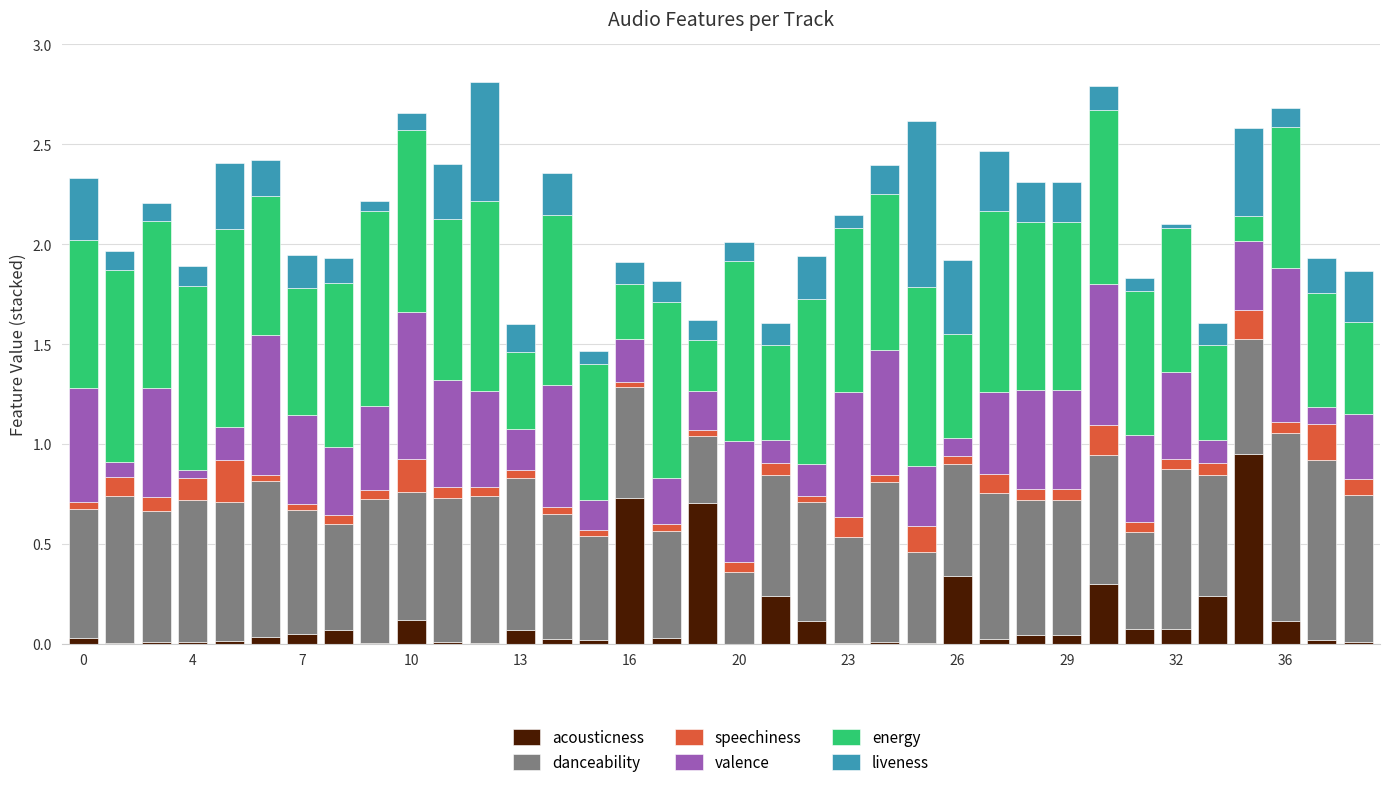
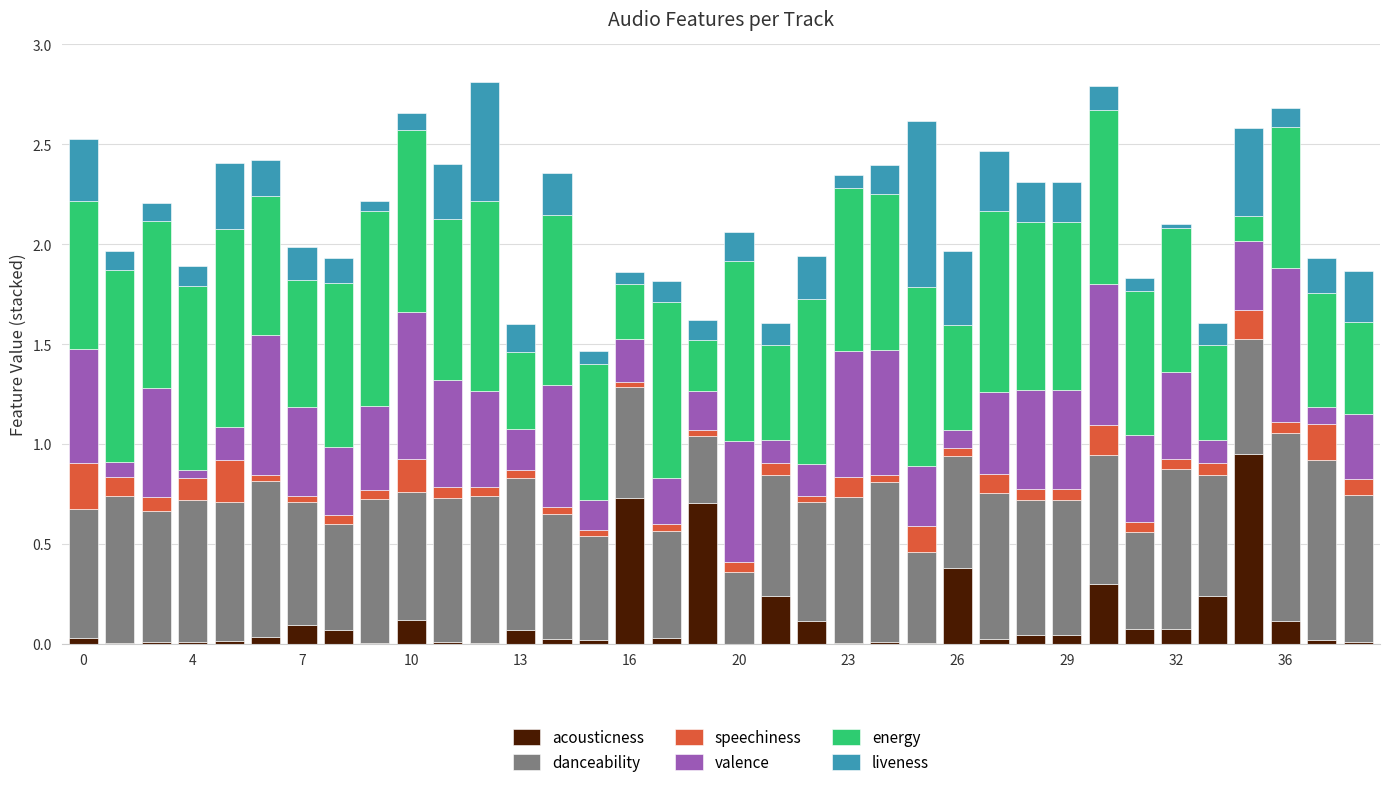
speechiness, 0: 0.03 -> 0.23
acousticness, 7: 0.05 -> 0.09
liveness, 16: 0.11 -> 0.06
liveness, 20: 0.10 -> 0.15
danceability, 23: 0.53 -> 0.73
acousticness, 26: 0.34 -> 0.38
